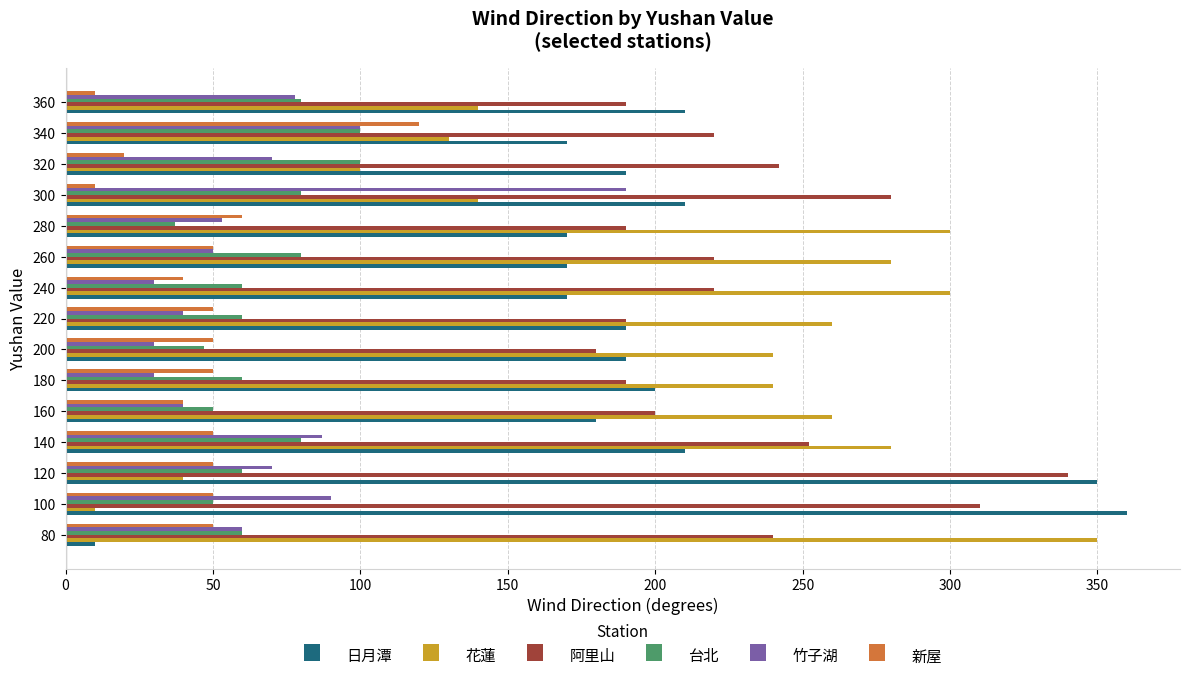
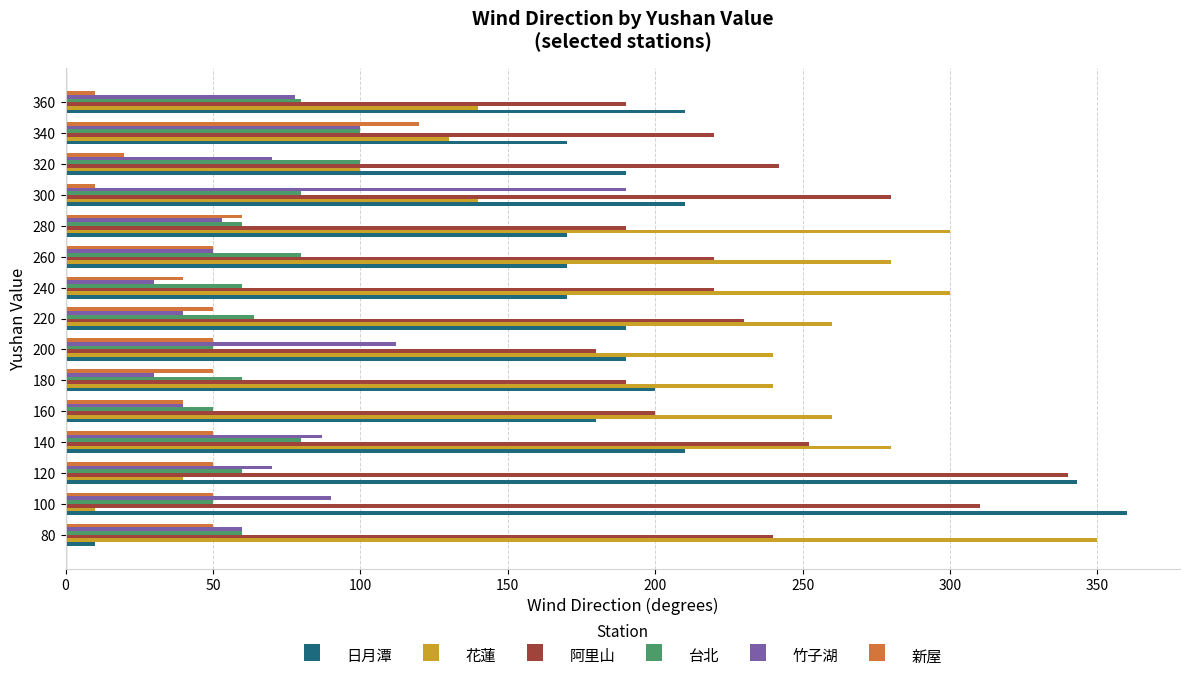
台北, 280: 37 -> 60
台北, 220: 60 -> 64
阿里山, 220: 190 -> 230
竹子湖, 200: 30 -> 112
台北, 200: 47 -> 50
日月潭, 120: 350 -> 343
